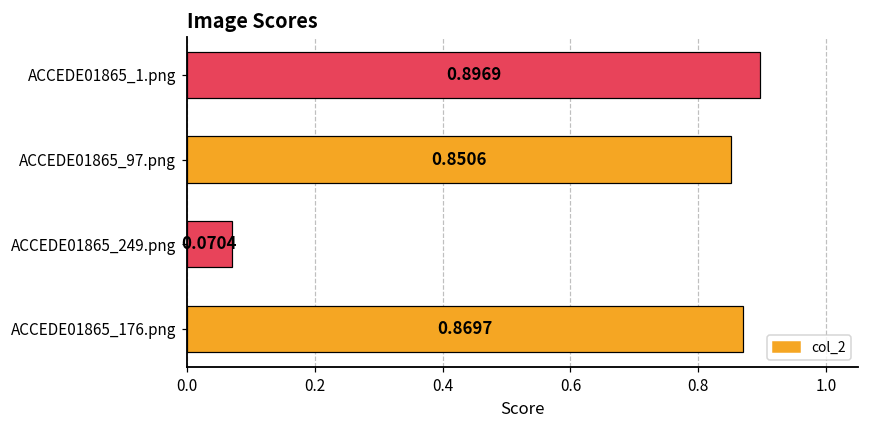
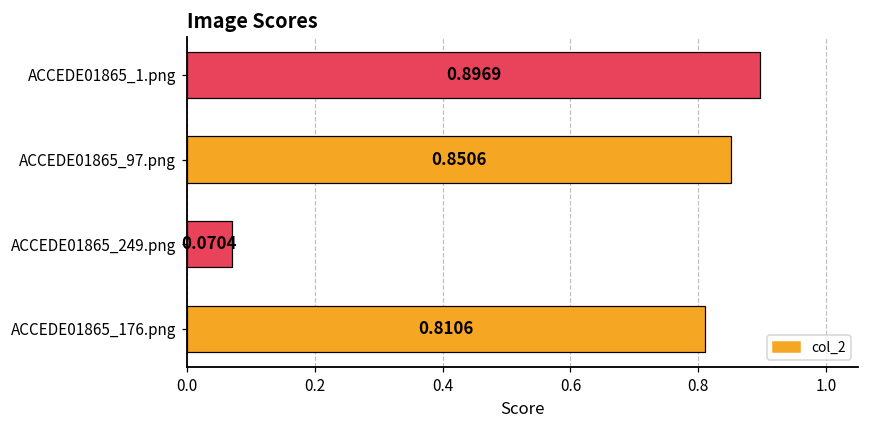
ACCEDE01865_176.png: 0.8697 -> 0.8106
